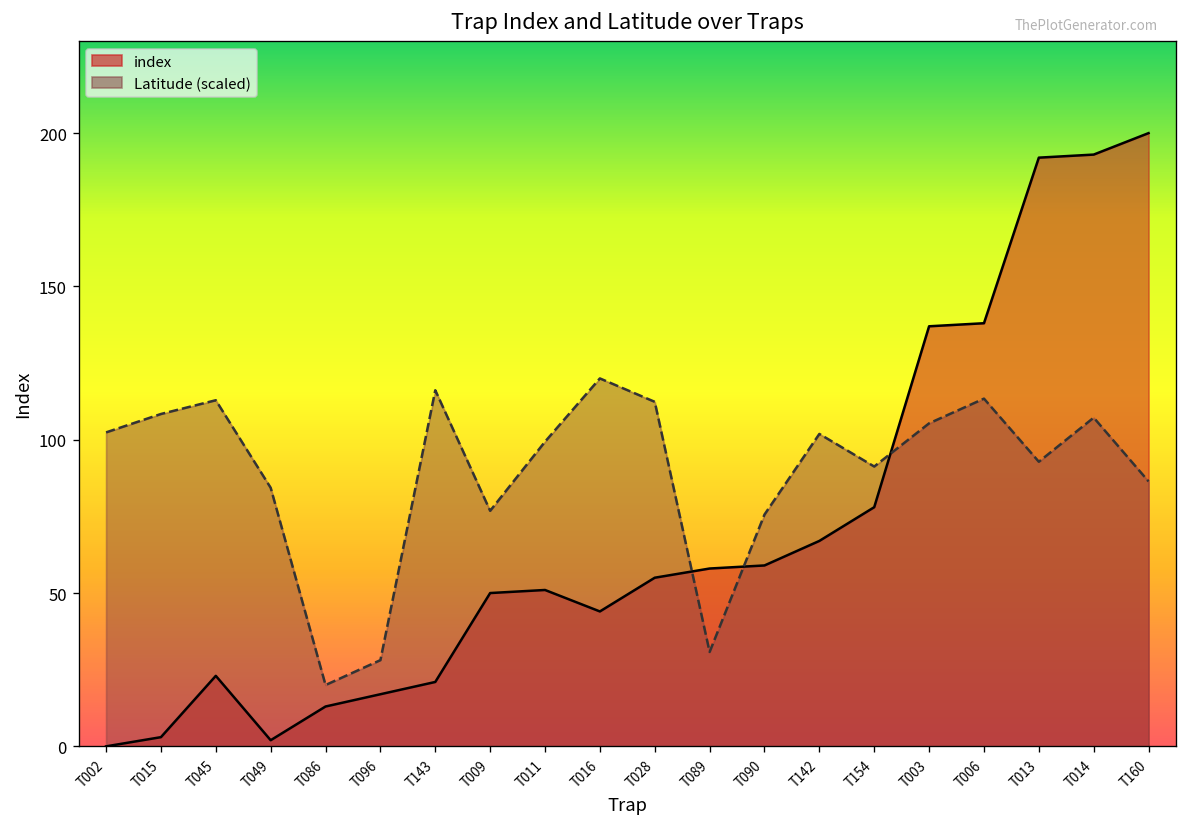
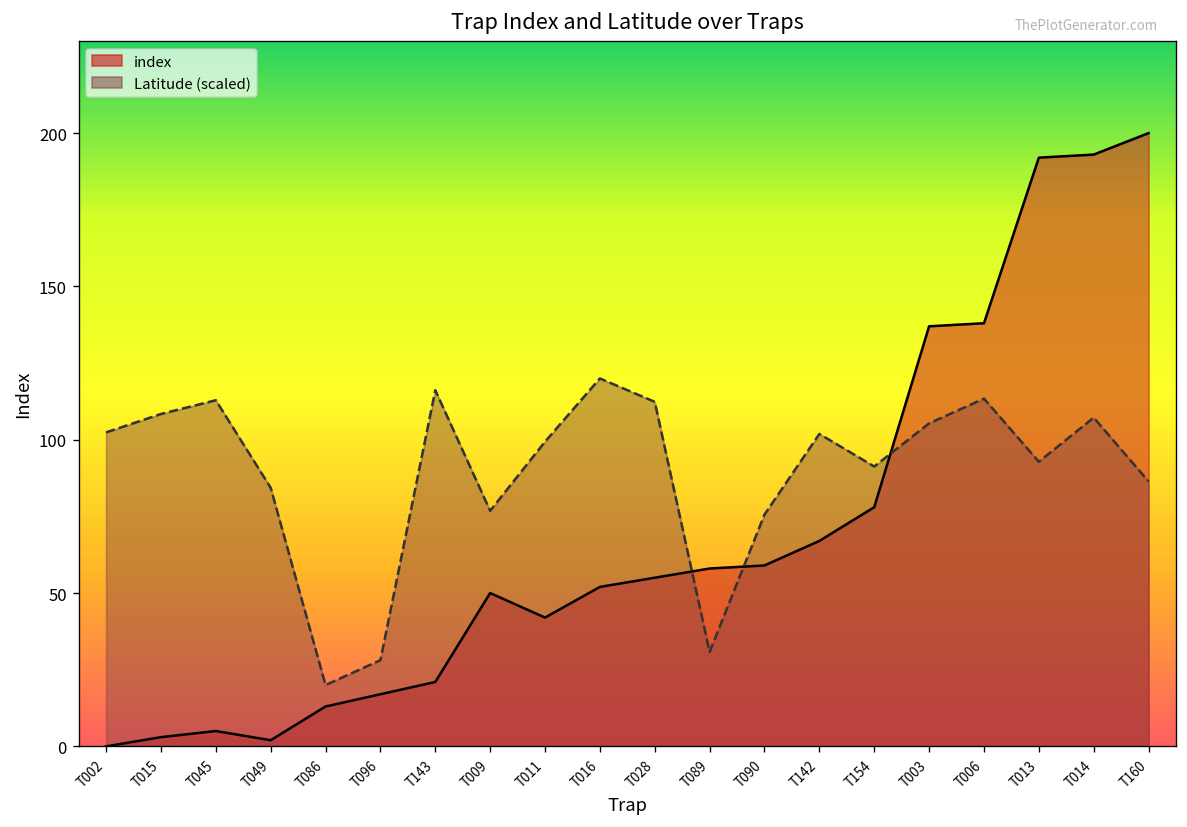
index, T045: 23 -> 5
index, T011: 51 -> 42
index, T016: 44 -> 52
